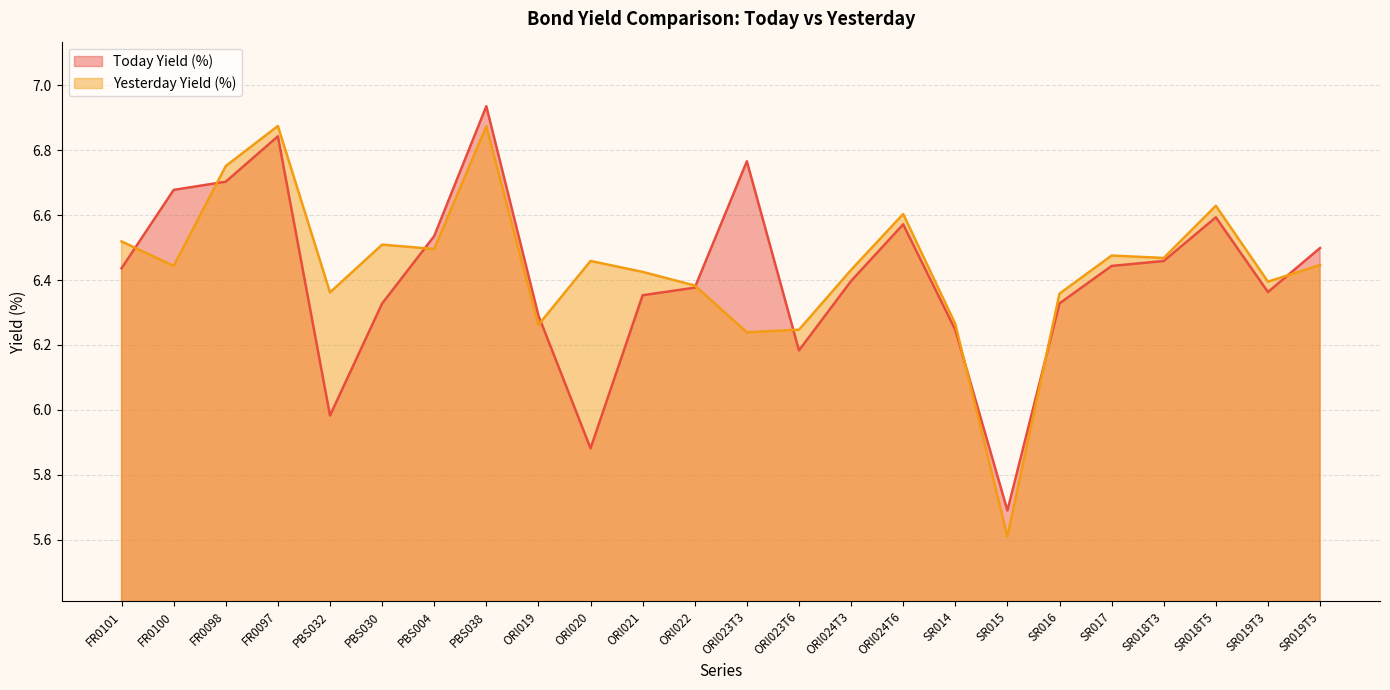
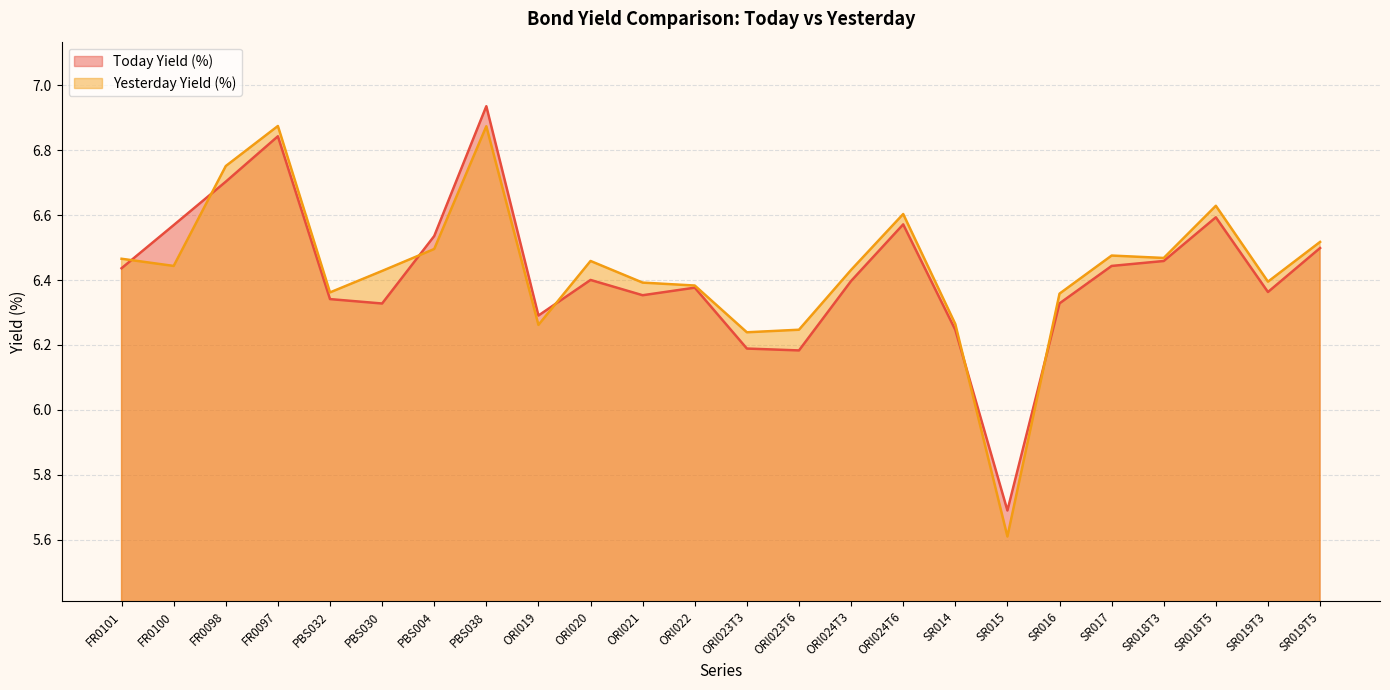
Yesterday Yield (%), FR0101: 6.52 -> 6.47
Today Yield (%), FR0100: 6.68 -> 6.57
Today Yield (%), PBS032: 5.98 -> 6.34
Yesterday Yield (%), PBS030: 6.51 -> 6.43
Today Yield (%), ORI020: 5.88 -> 6.40
Yesterday Yield (%), ORI021: 6.43 -> 6.39
Today Yield (%), ORI023T3: 6.77 -> 6.19
Yesterday Yield (%), SR019T5: 6.45 -> 6.52
